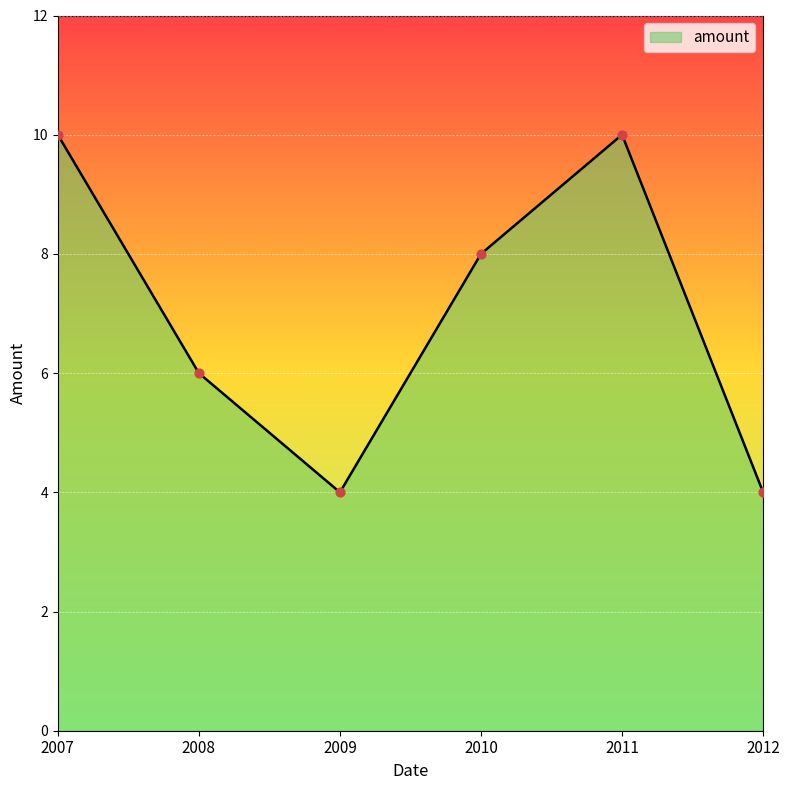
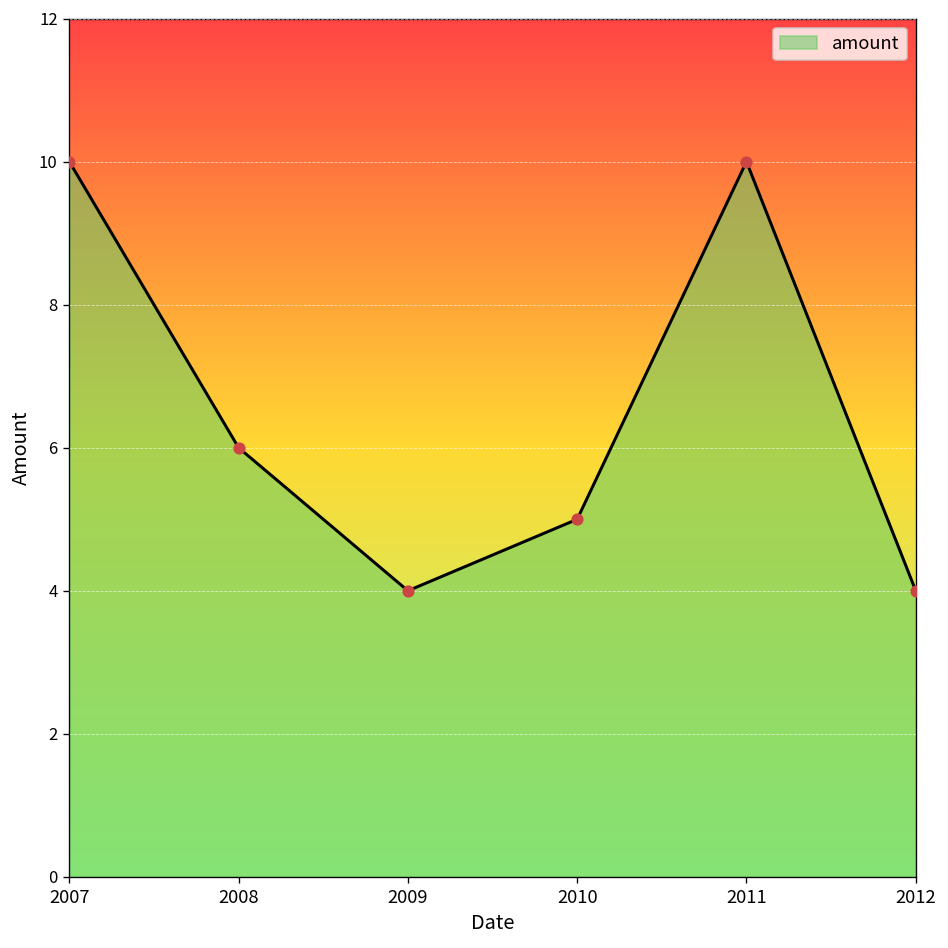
2010: 8 -> 5
